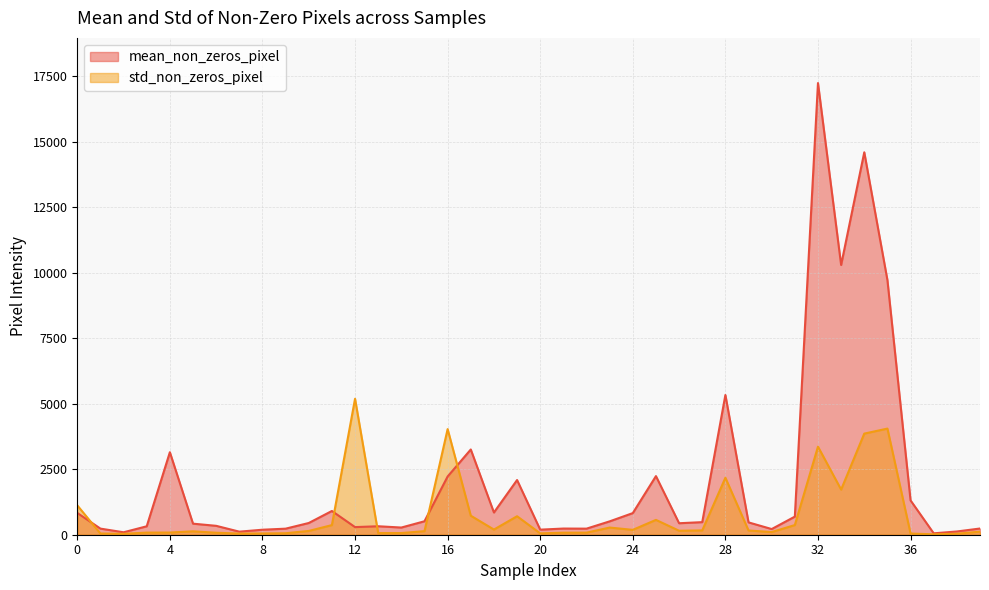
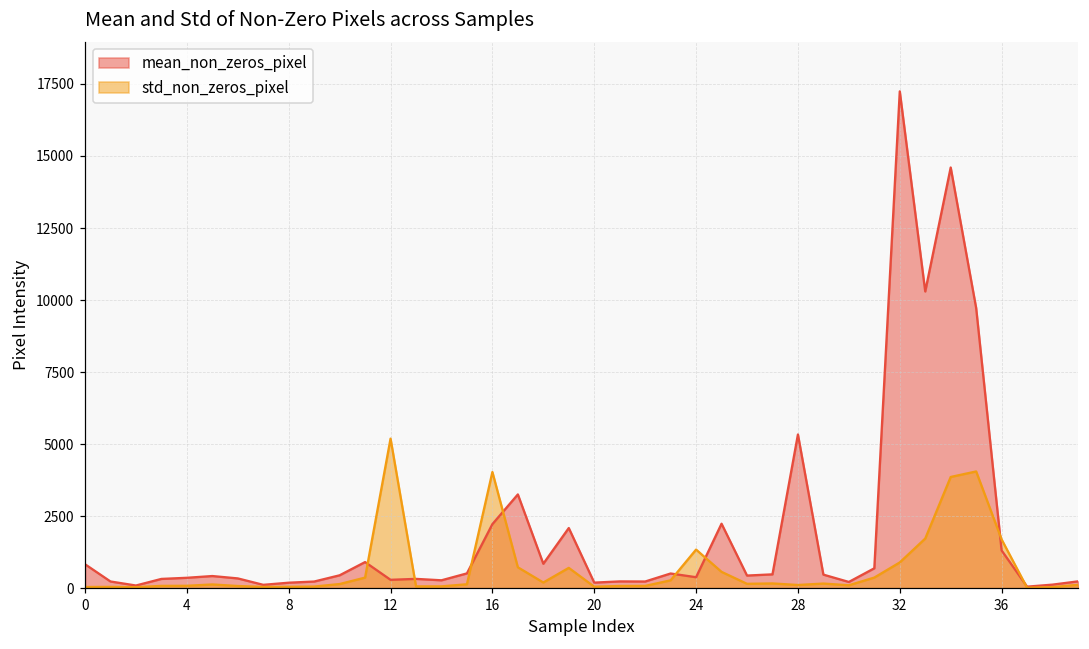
std_non_zeros_pixel, 0: 1100 -> 0
mean_non_zeros_pixel, 4: 3200 -> 400
mean_non_zeros_pixel, 24: 800 -> 400
std_non_zeros_pixel, 24: 200 -> 1300
std_non_zeros_pixel, 28: 2200 -> 100
std_non_zeros_pixel, 32: 3400 -> 900
std_non_zeros_pixel, 36: 0 -> 1700
